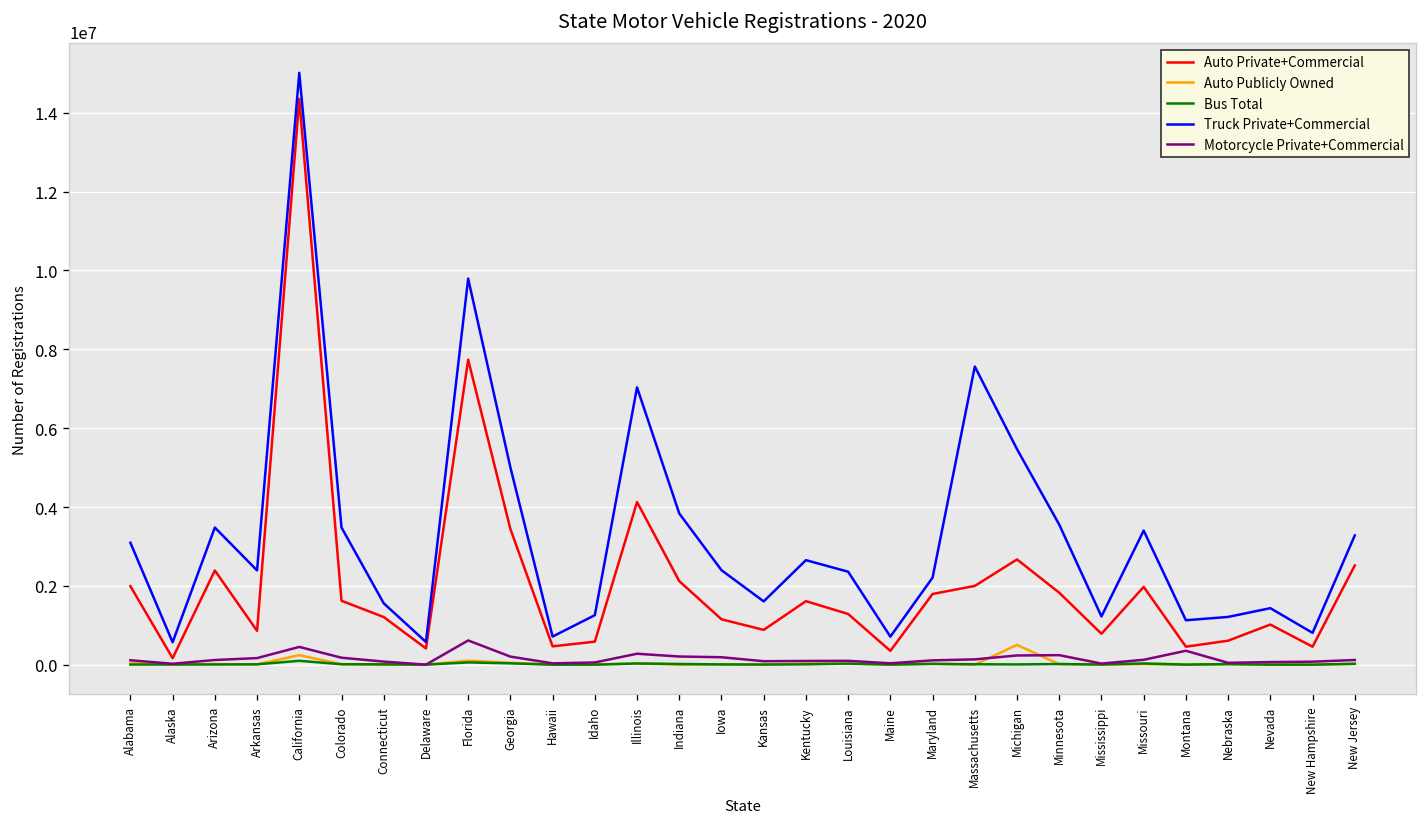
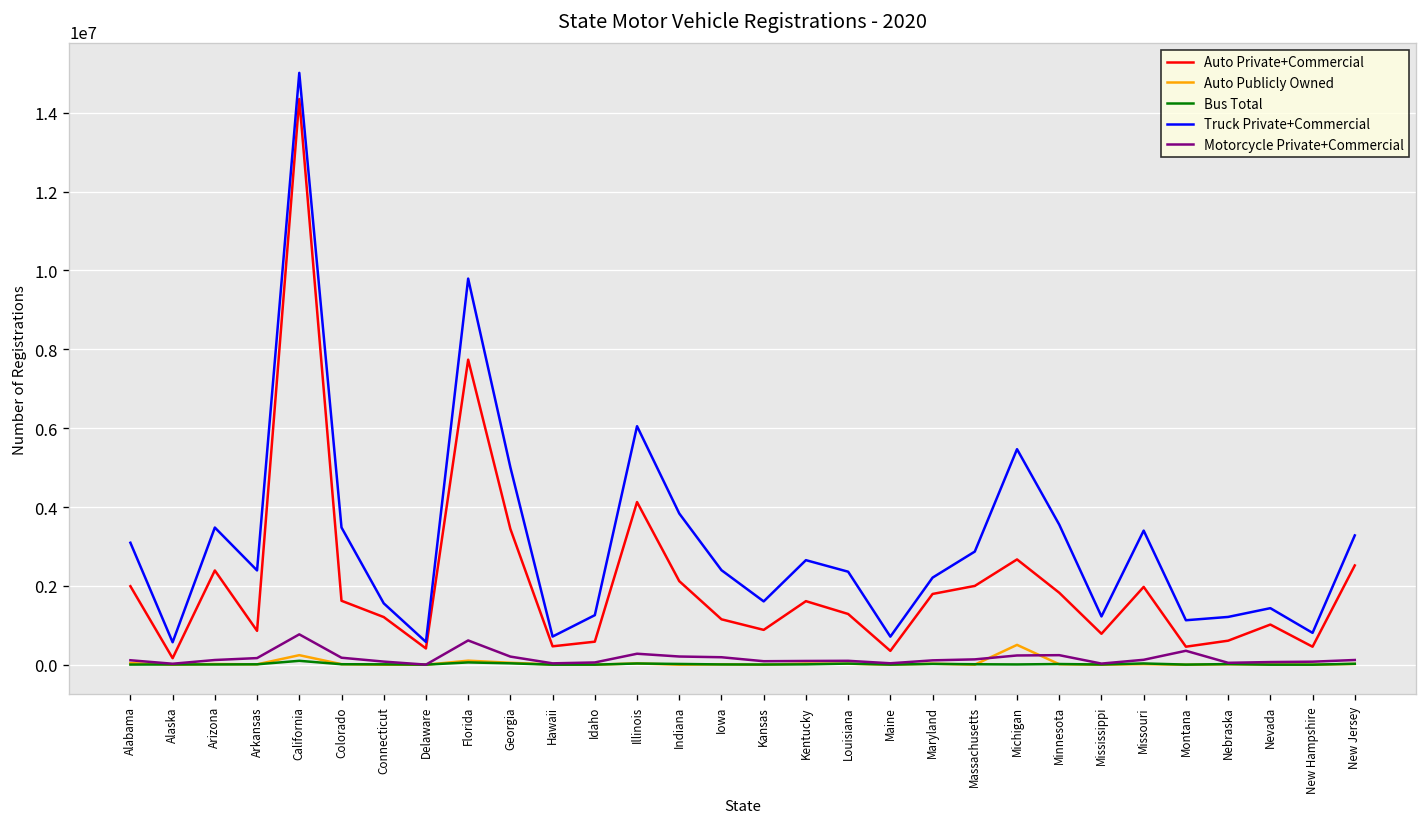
Motorcycle Private+Commercial, California: 500000 -> 800000
Truck Private+Commercial, Illinois: 7000000 -> 6100000
Truck Private+Commercial, Massachusetts: 7600000 -> 2900000
